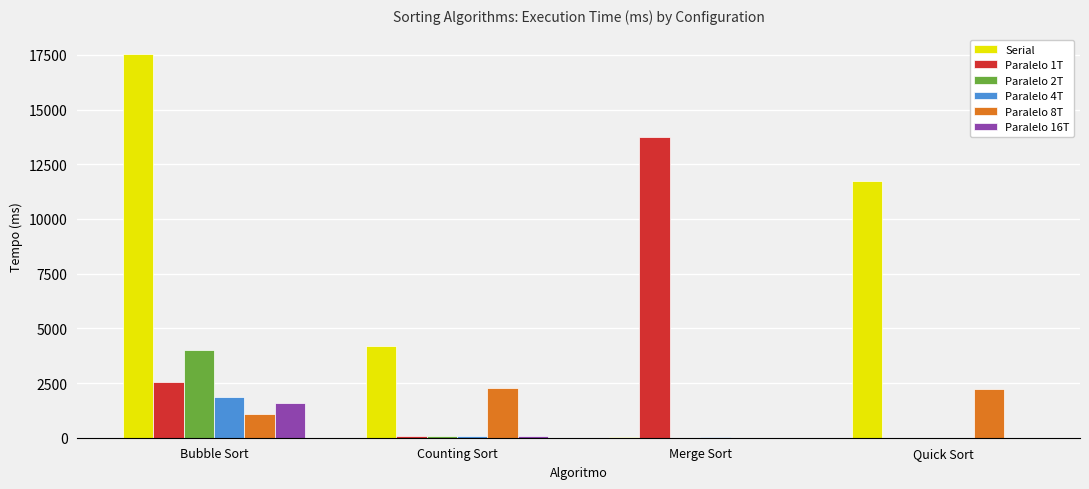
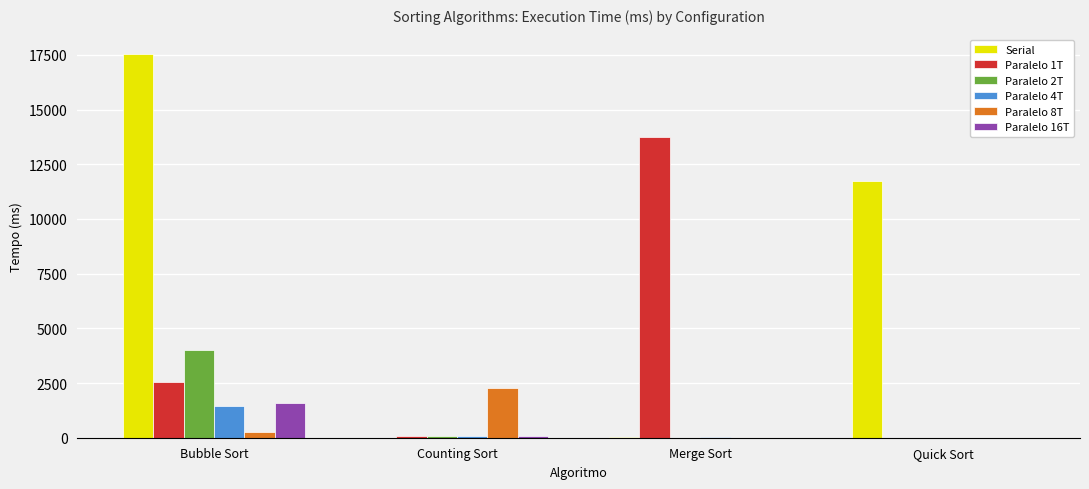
Paralelo 4T, Bubble Sort: 1900 -> 1400
Paralelo 8T, Bubble Sort: 1100 -> 300
Serial, Counting Sort: 4200 -> 0
Paralelo 8T, Quick Sort: 2200 -> 0
